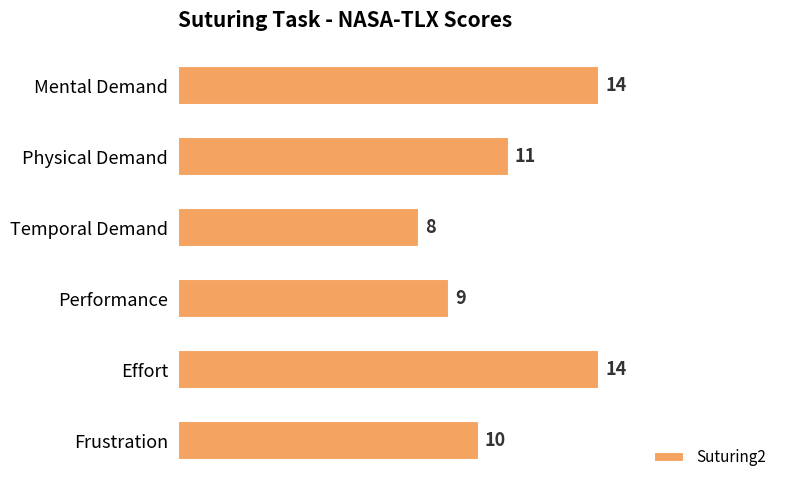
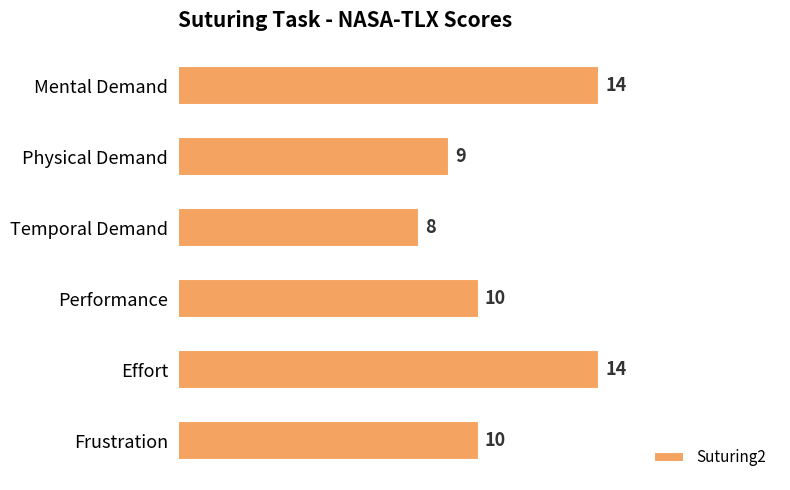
Physical Demand: 11 -> 9
Performance: 9 -> 10
